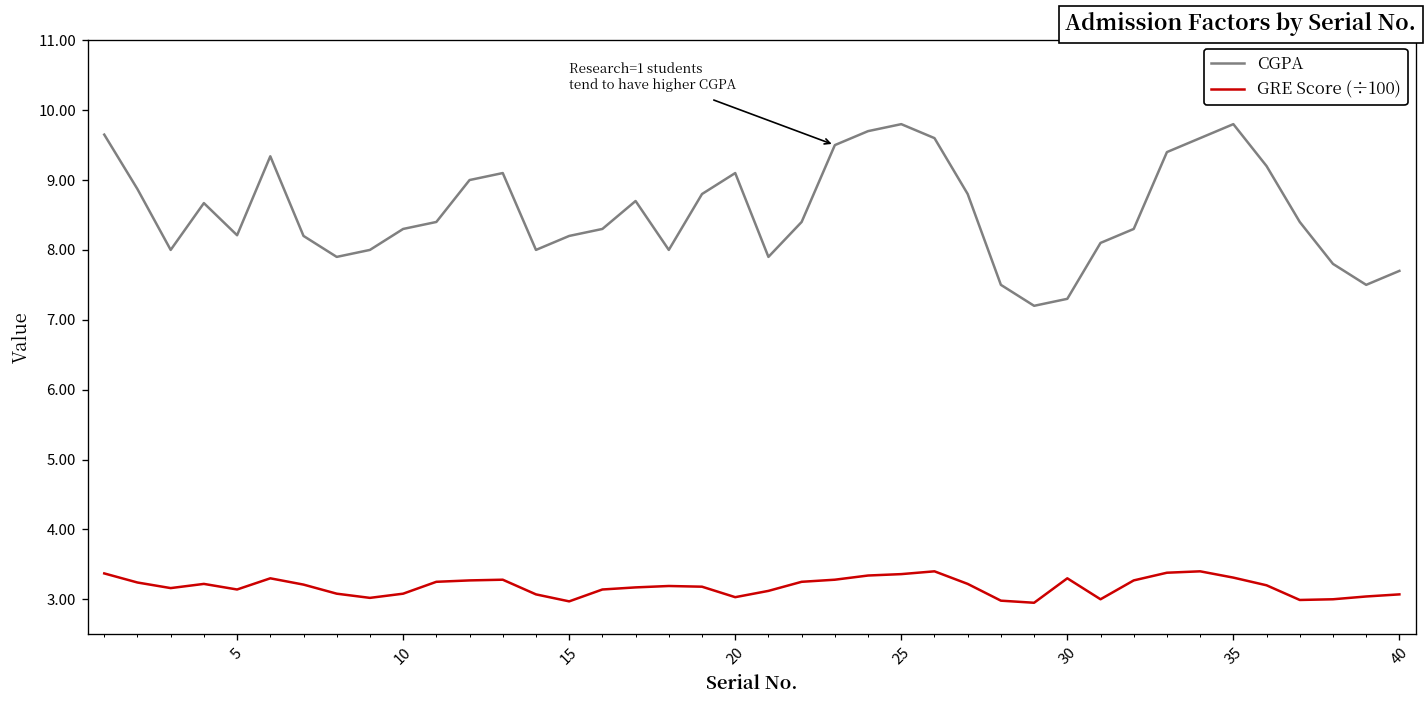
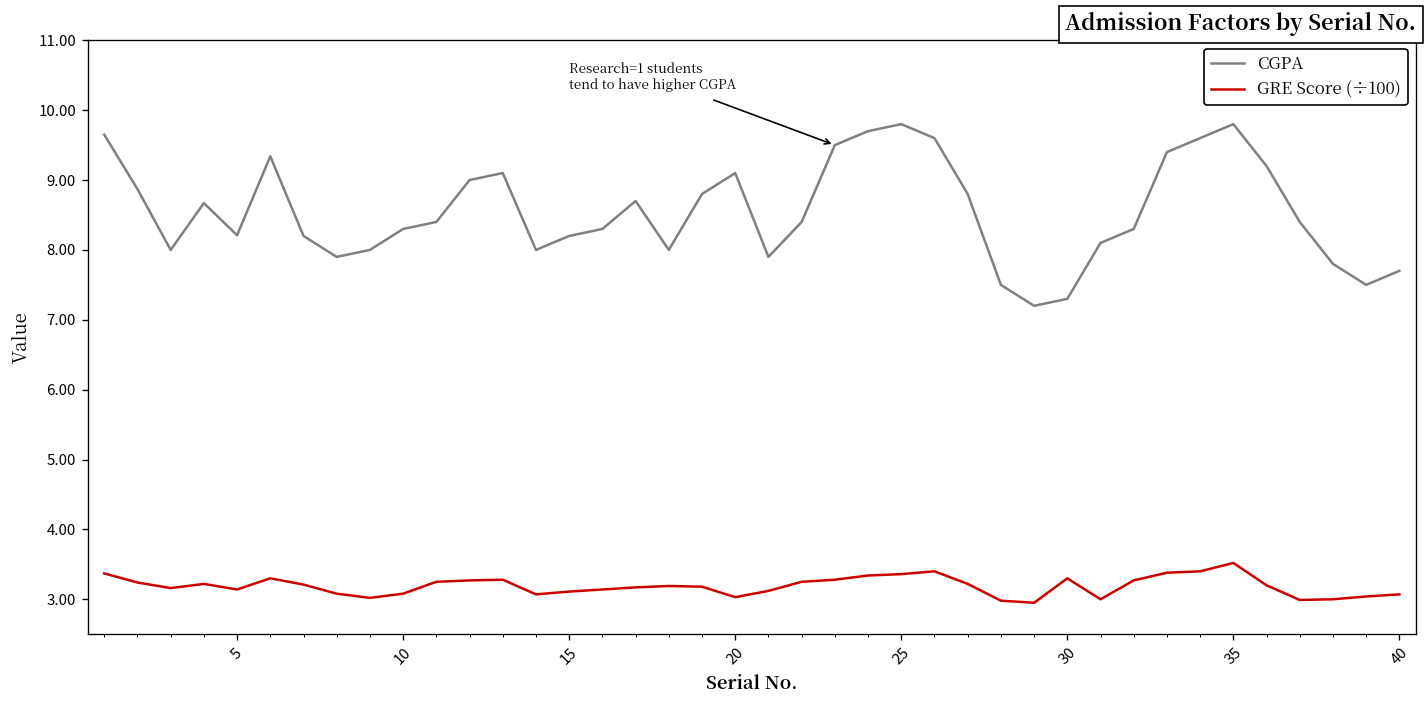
GRE Score (÷100), 15: 3.0 -> 3.1
GRE Score (÷100), 35: 3.3 -> 3.5
